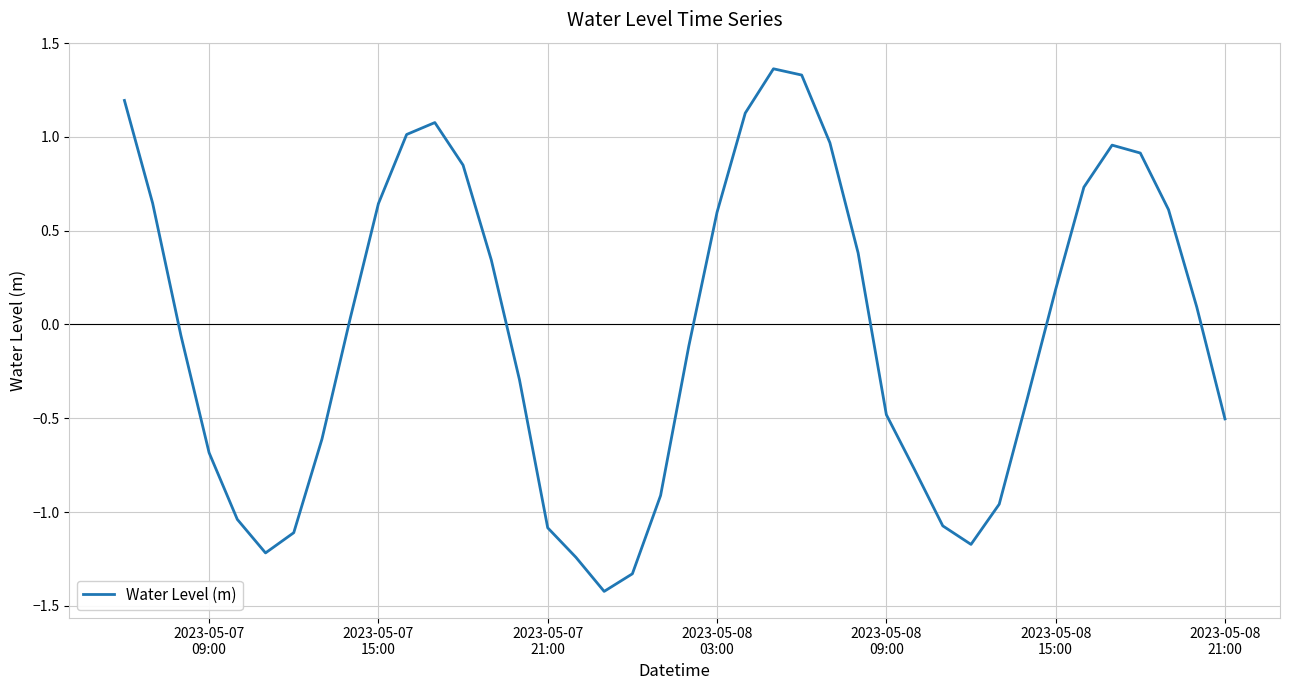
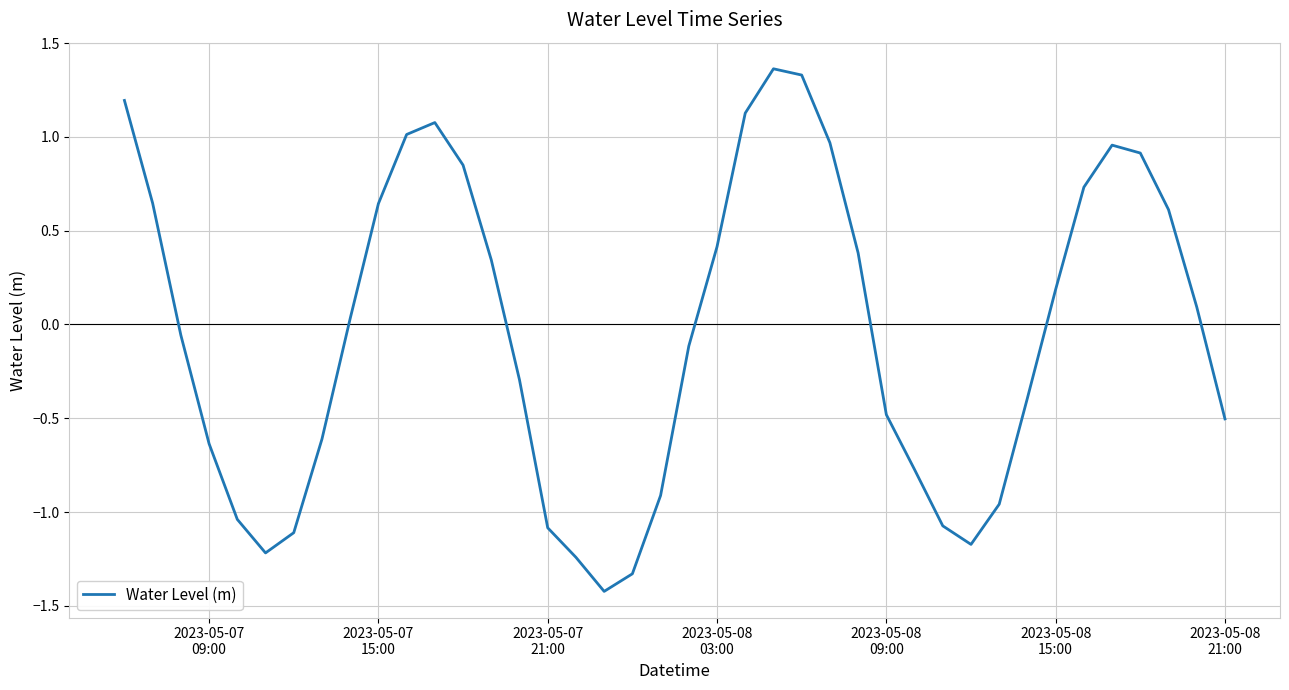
2023-05-07 09:00: -0.68 -> -0.64
2023-05-08 03:00: 0.60 -> 0.41
